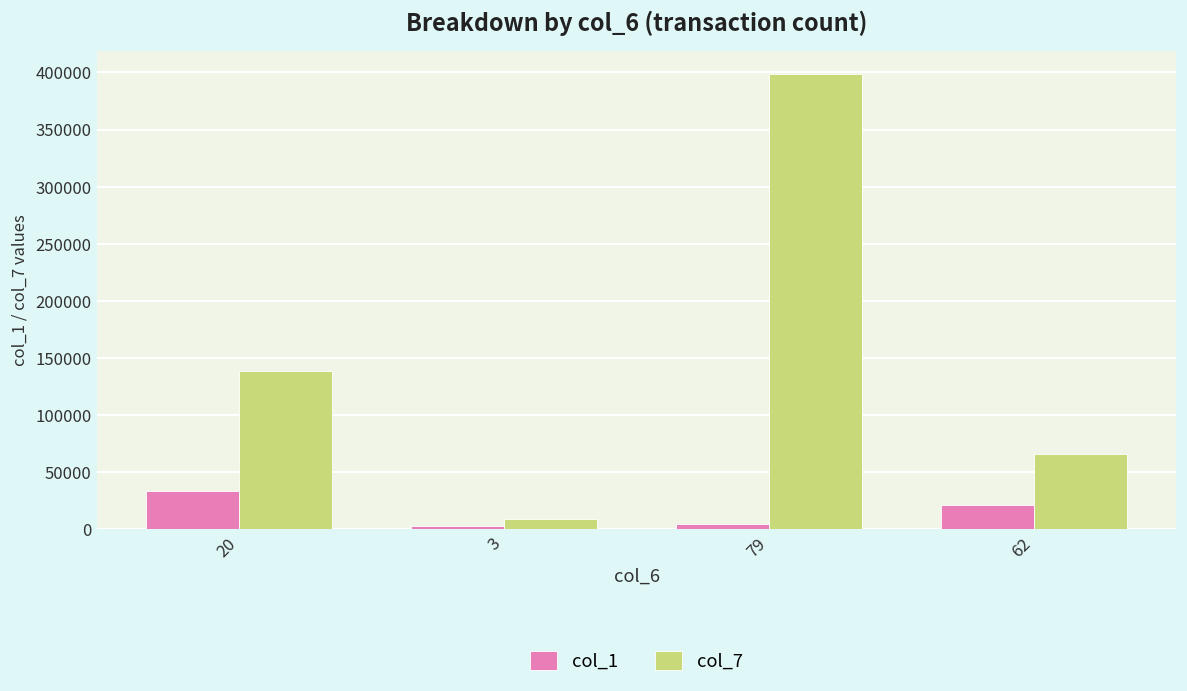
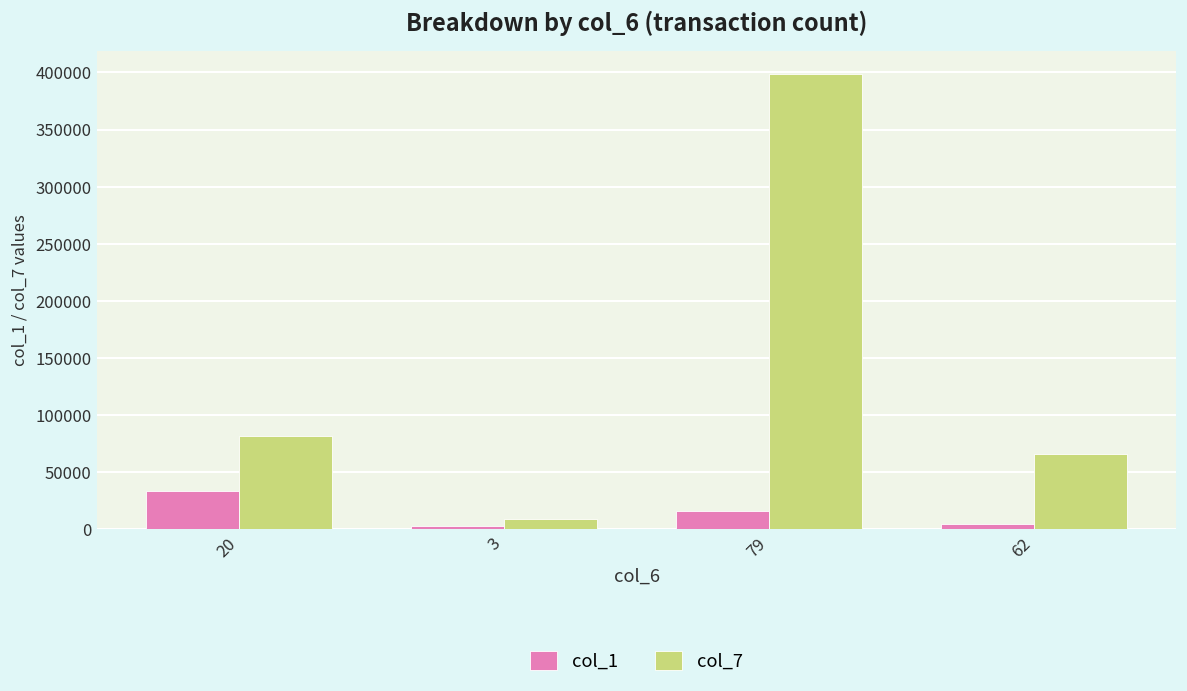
col_7, 20: 140000 -> 80000
col_1, 79: 10000 -> 20000
col_1, 62: 20000 -> 10000
